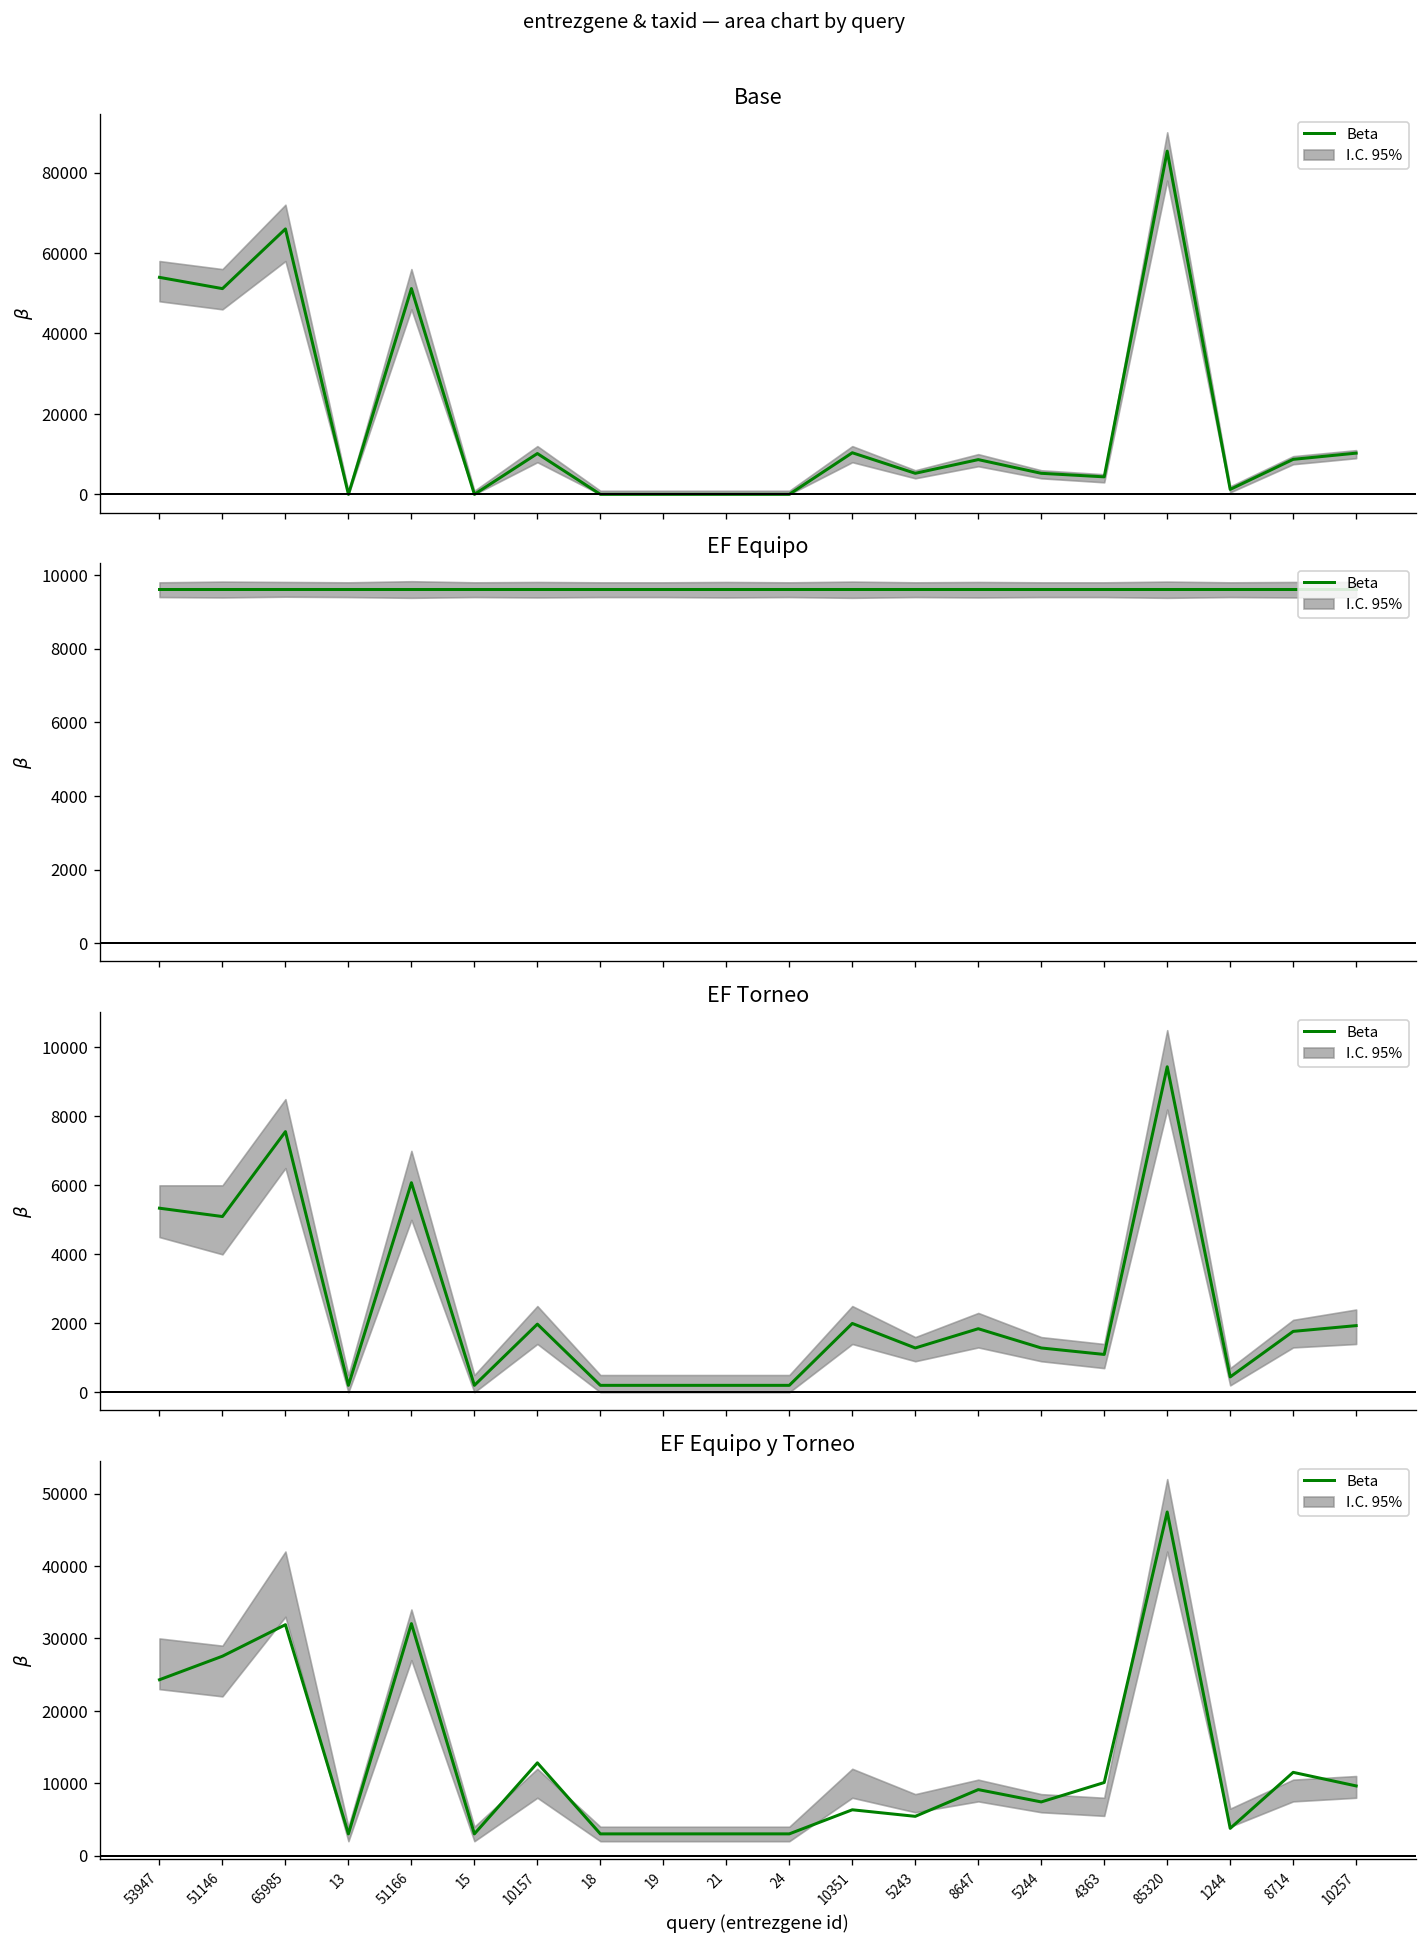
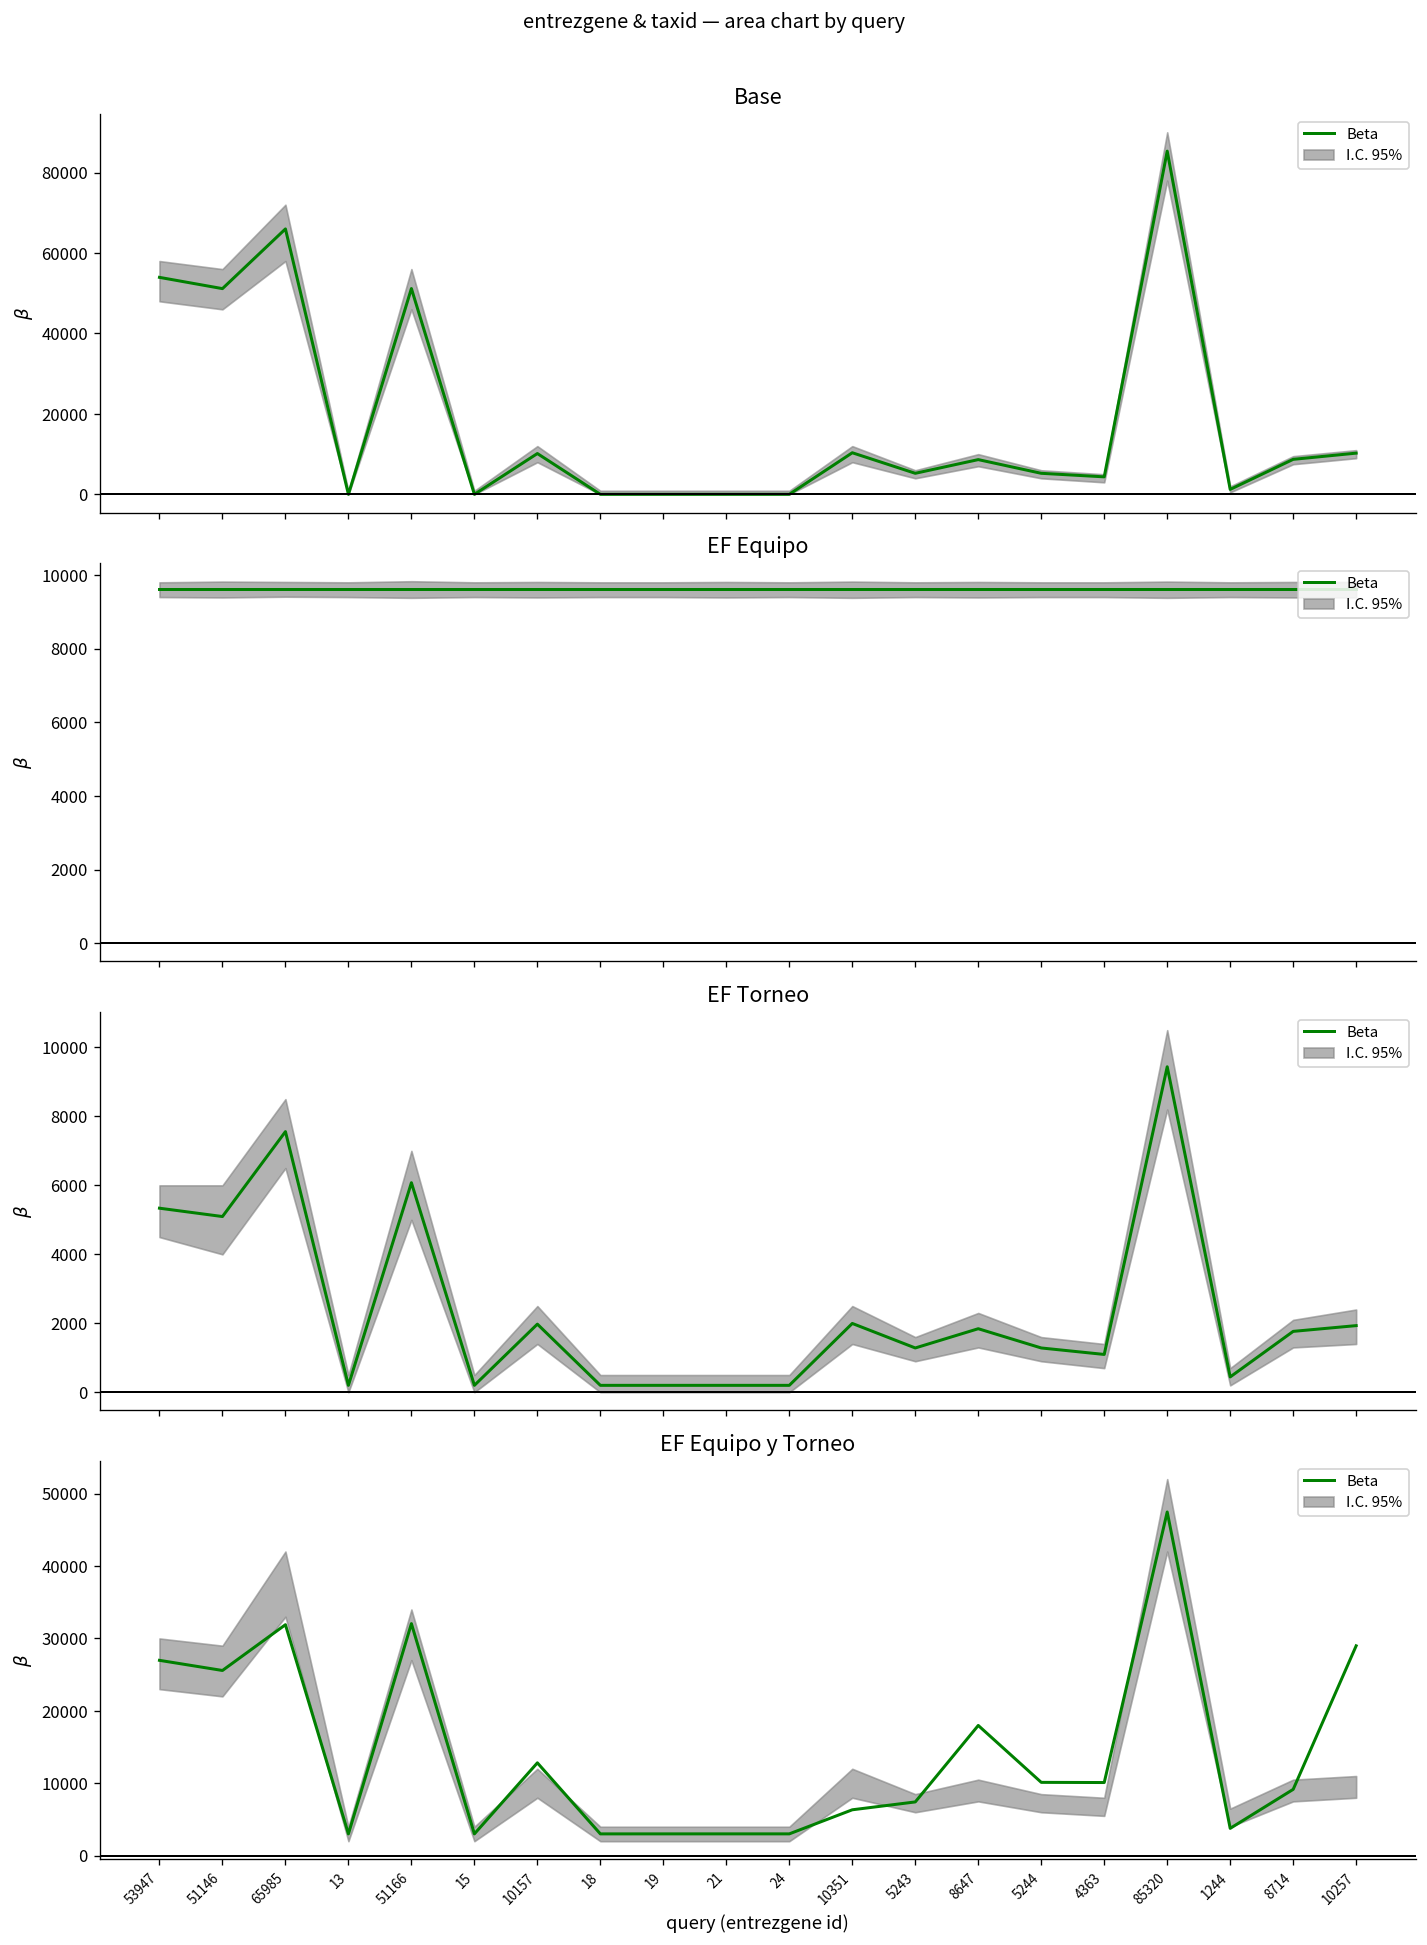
EF Equipo y Torneo, Beta, 53947: 24000 -> 27000
EF Equipo y Torneo, Beta, 51146: 28000 -> 26000
EF Equipo y Torneo, Beta, 5243: 5000 -> 7000
EF Equipo y Torneo, Beta, 8647: 9000 -> 18000
EF Equipo y Torneo, Beta, 5244: 7000 -> 10000
EF Equipo y Torneo, Beta, 8714: 12000 -> 9000
EF Equipo y Torneo, Beta, 10257: 10000 -> 29000
